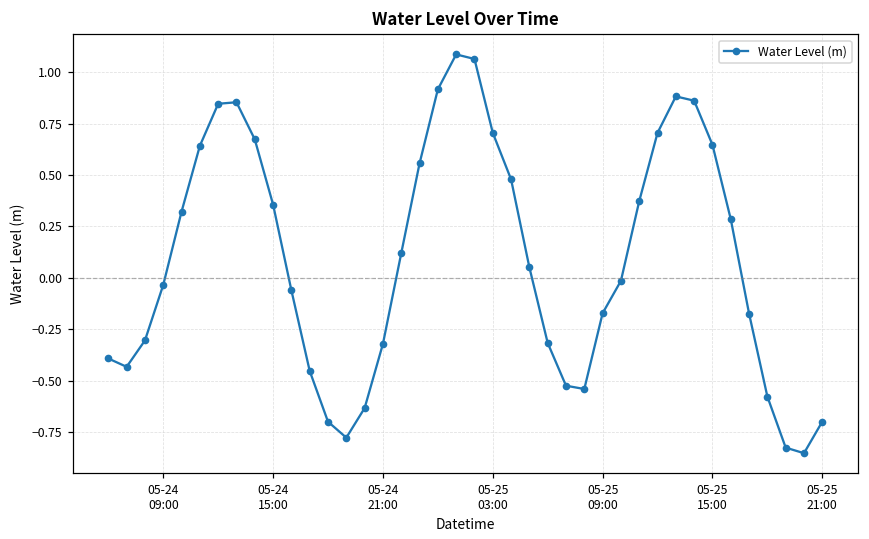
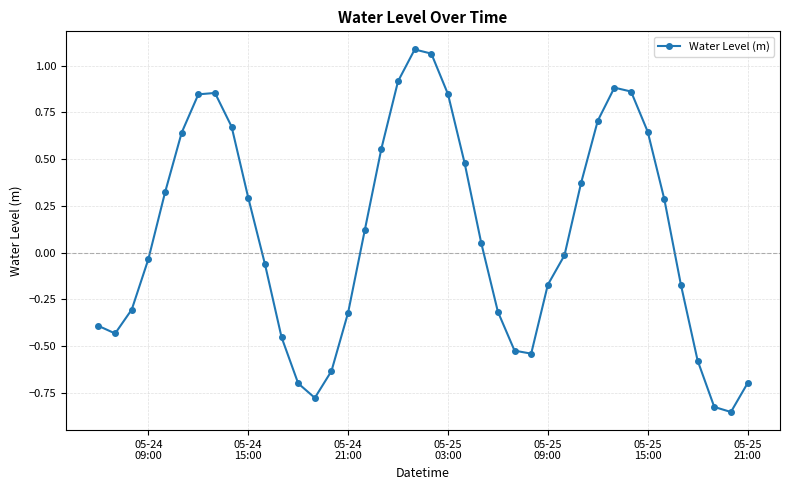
05-24 15:00: 0.36 -> 0.29
05-25 03:00: 0.71 -> 0.85
